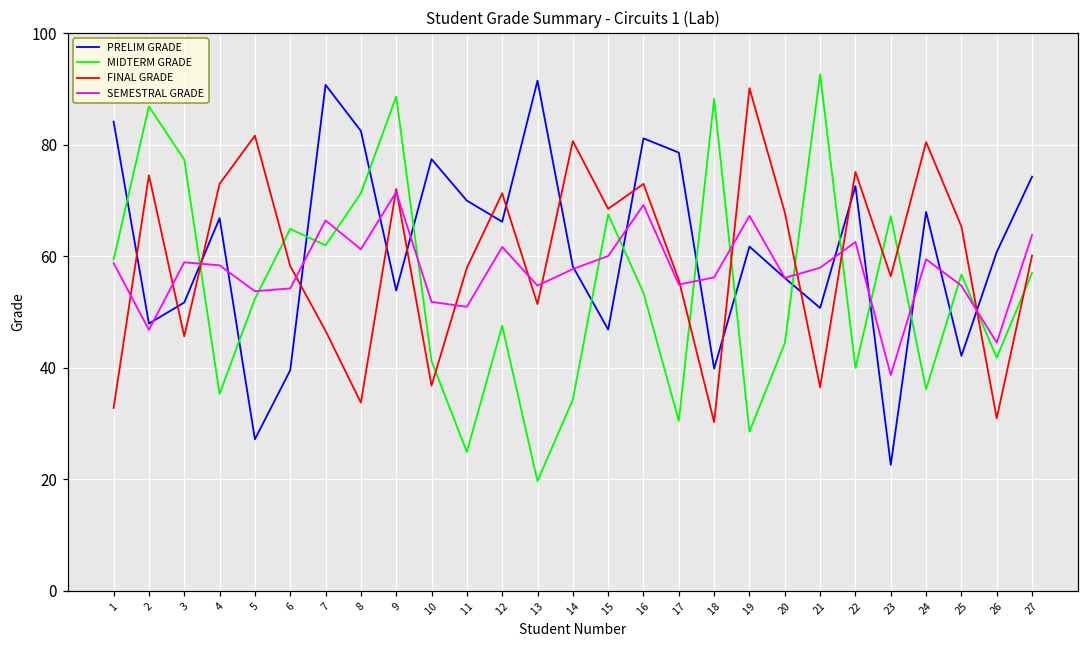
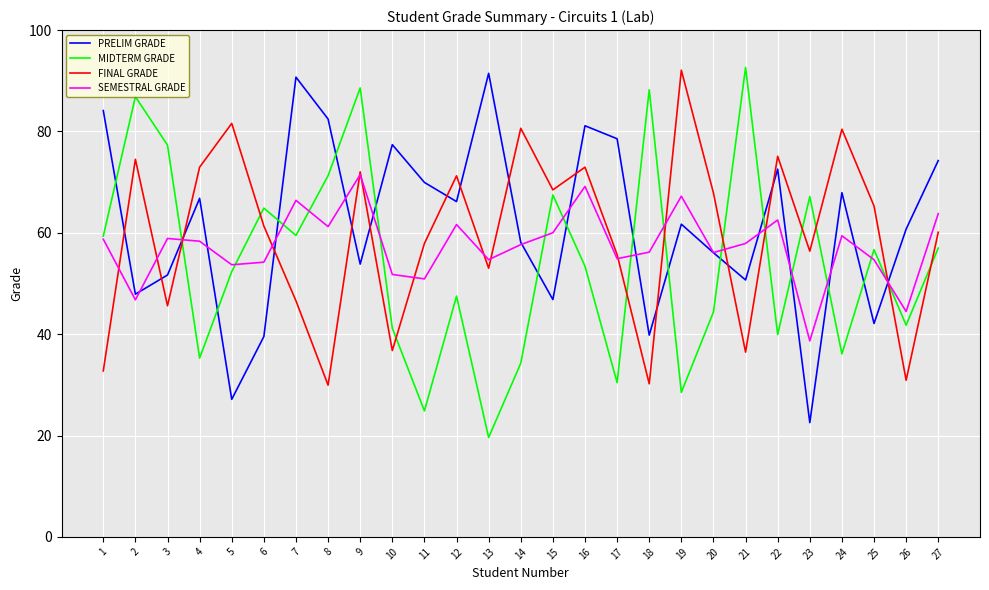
FINAL GRADE, 6: 58 -> 61
MIDTERM GRADE, 7: 62 -> 59
FINAL GRADE, 8: 34 -> 30
FINAL GRADE, 13: 51 -> 53
FINAL GRADE, 19: 90 -> 92
